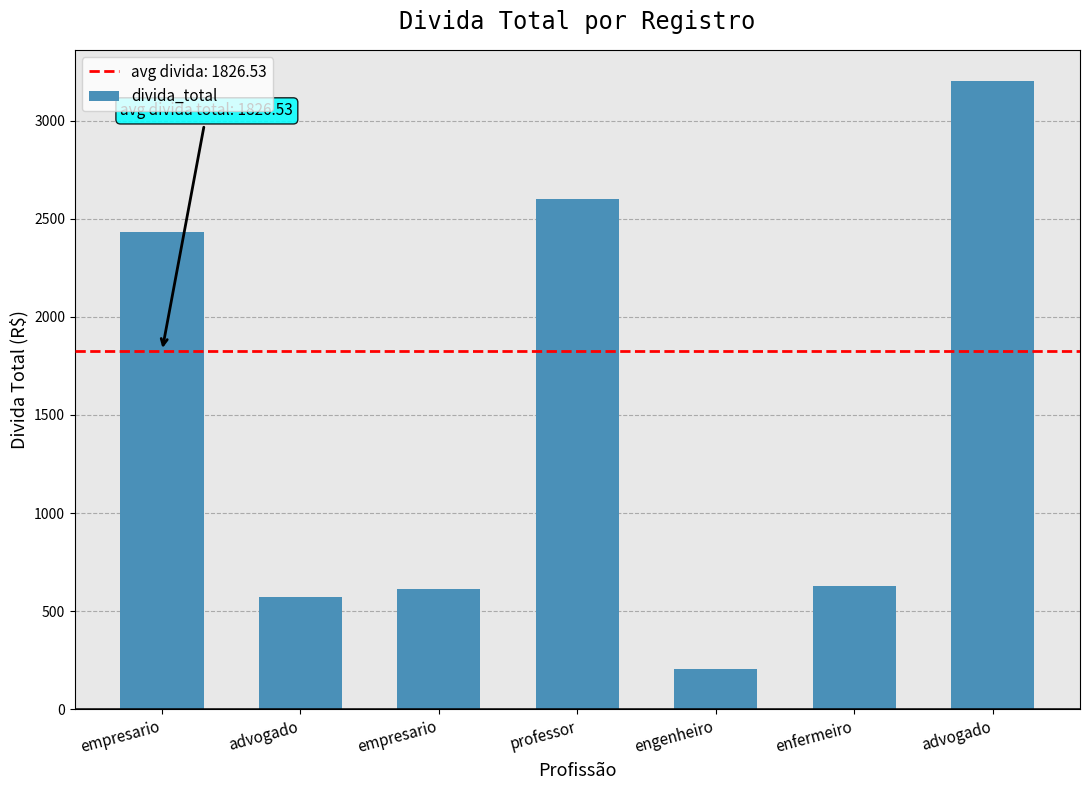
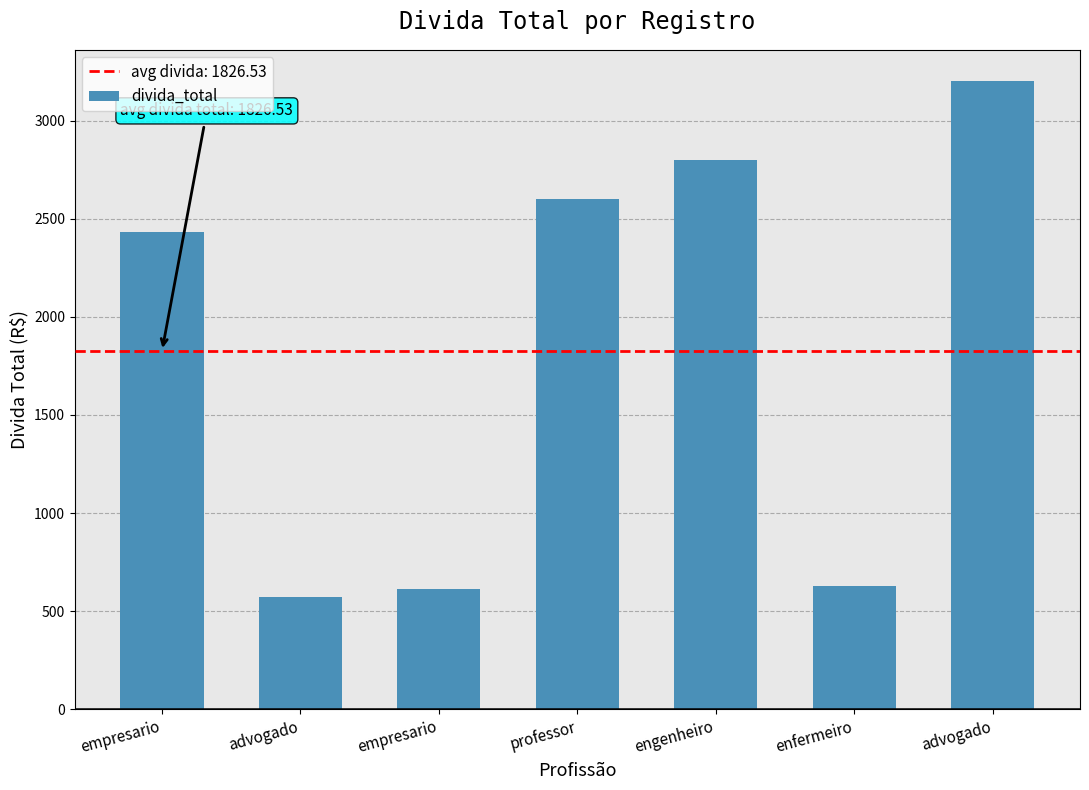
engenheiro: 200 -> 2800
